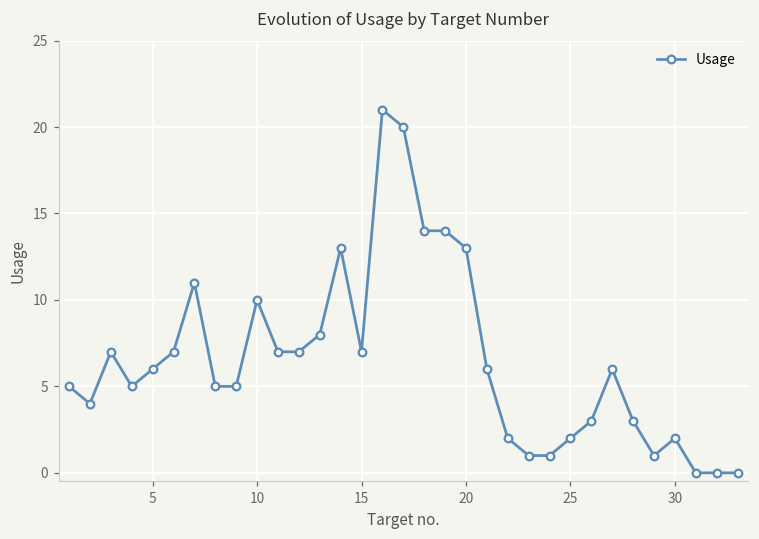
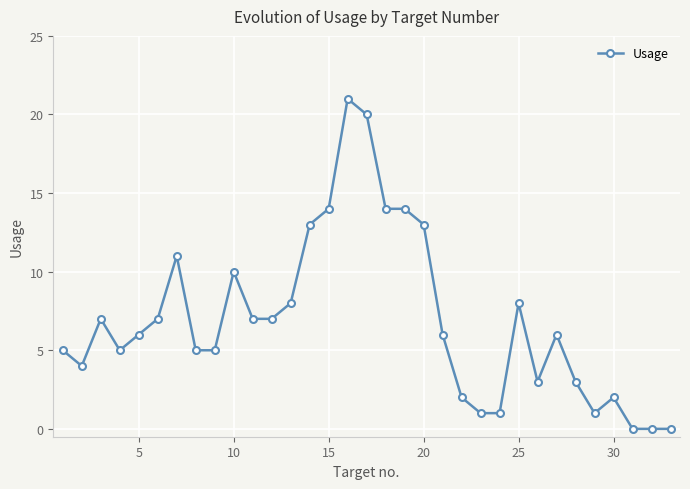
15: 7 -> 14
25: 2 -> 8
